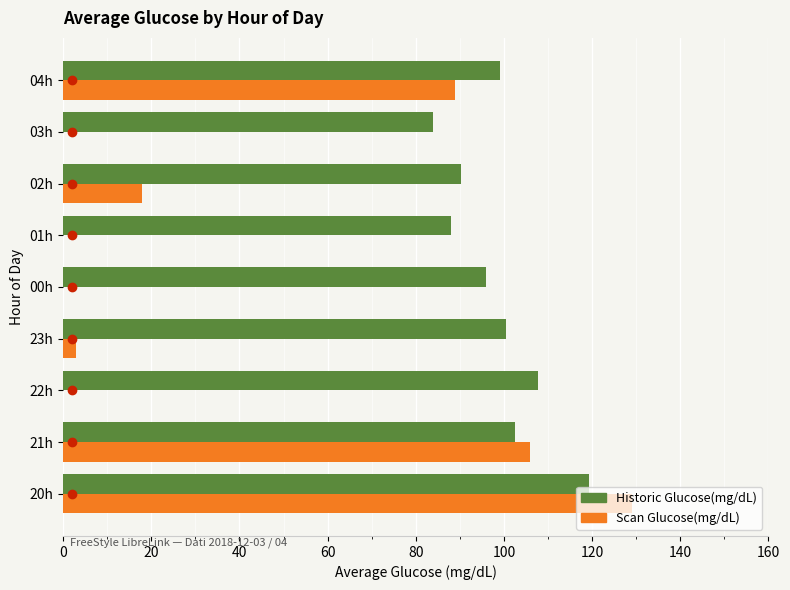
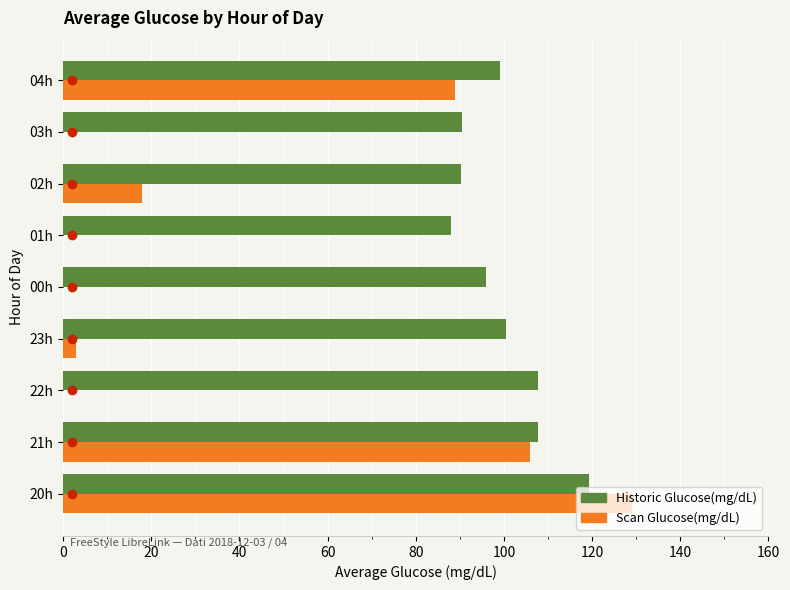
Historic Glucose(mg/dL), 03h: 84 -> 91
Historic Glucose(mg/dL), 21h: 103 -> 108
